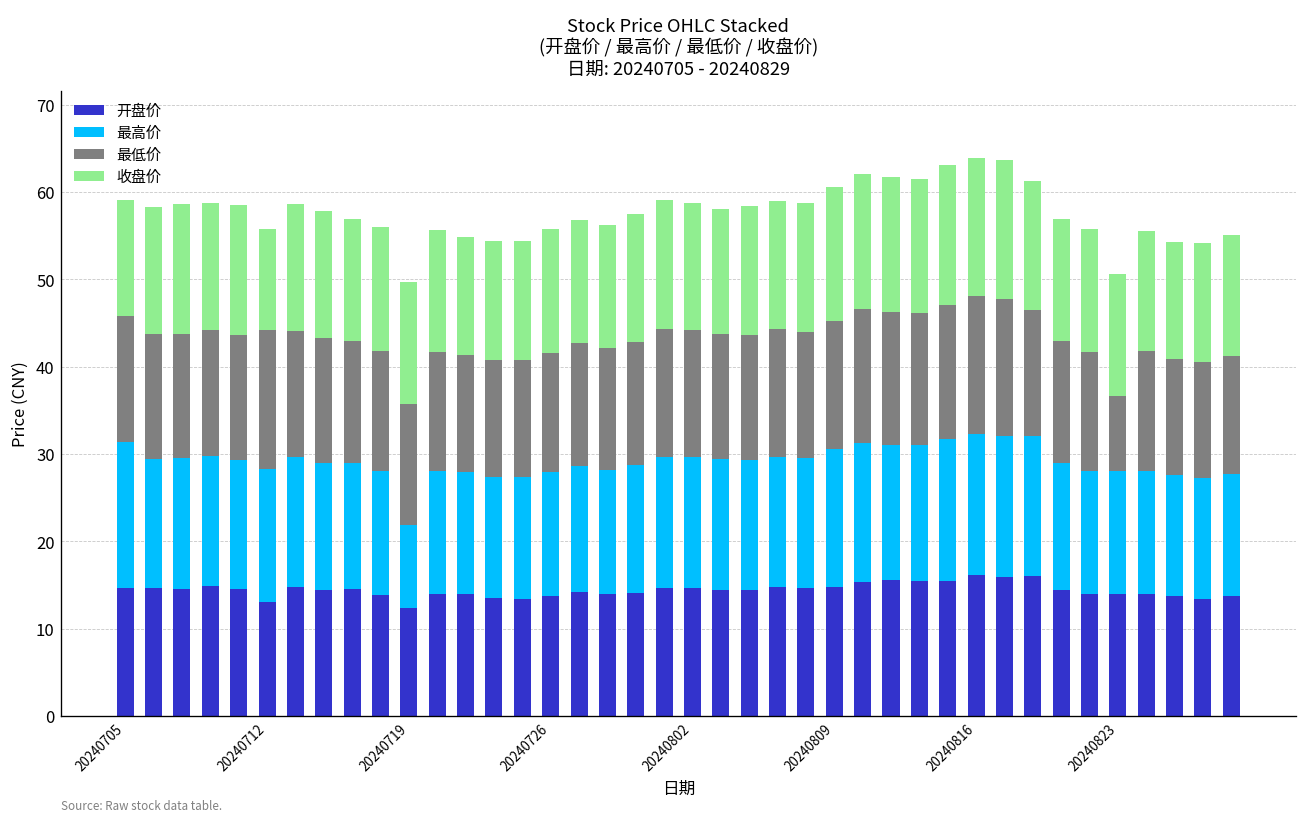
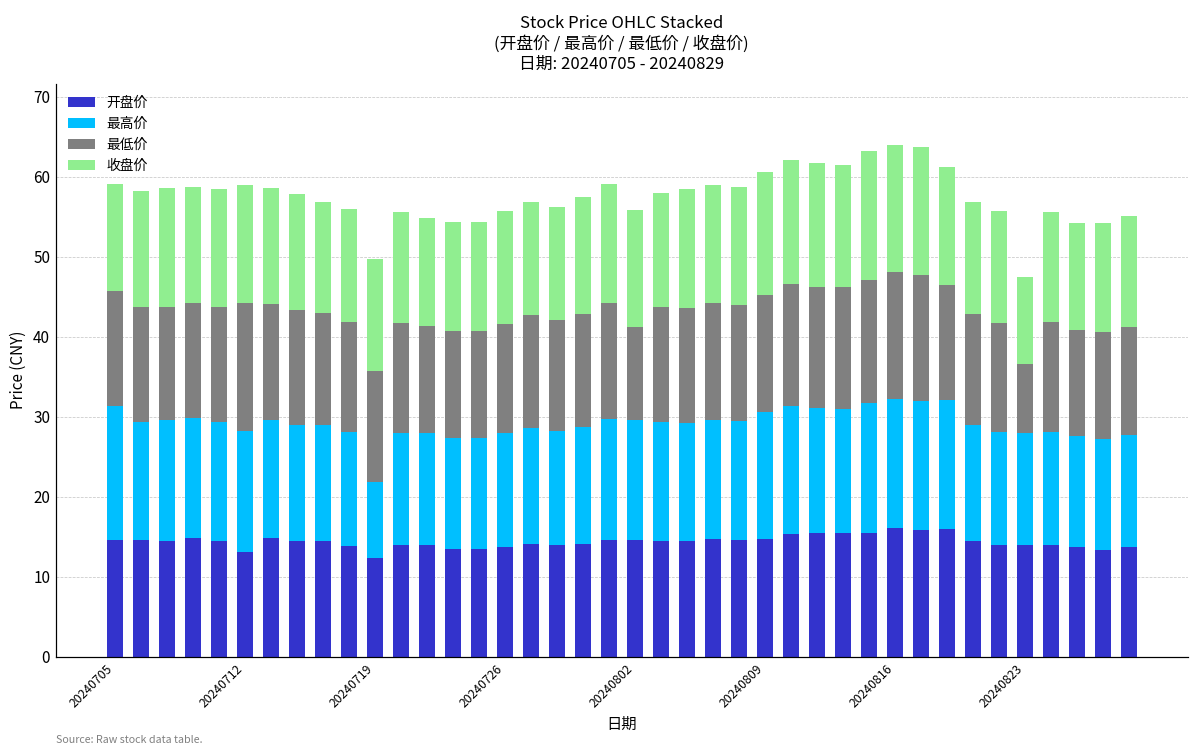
收盘价, 20240712: 12 -> 15
最低价, 20240802: 15 -> 12
收盘价, 20240823: 14 -> 11
